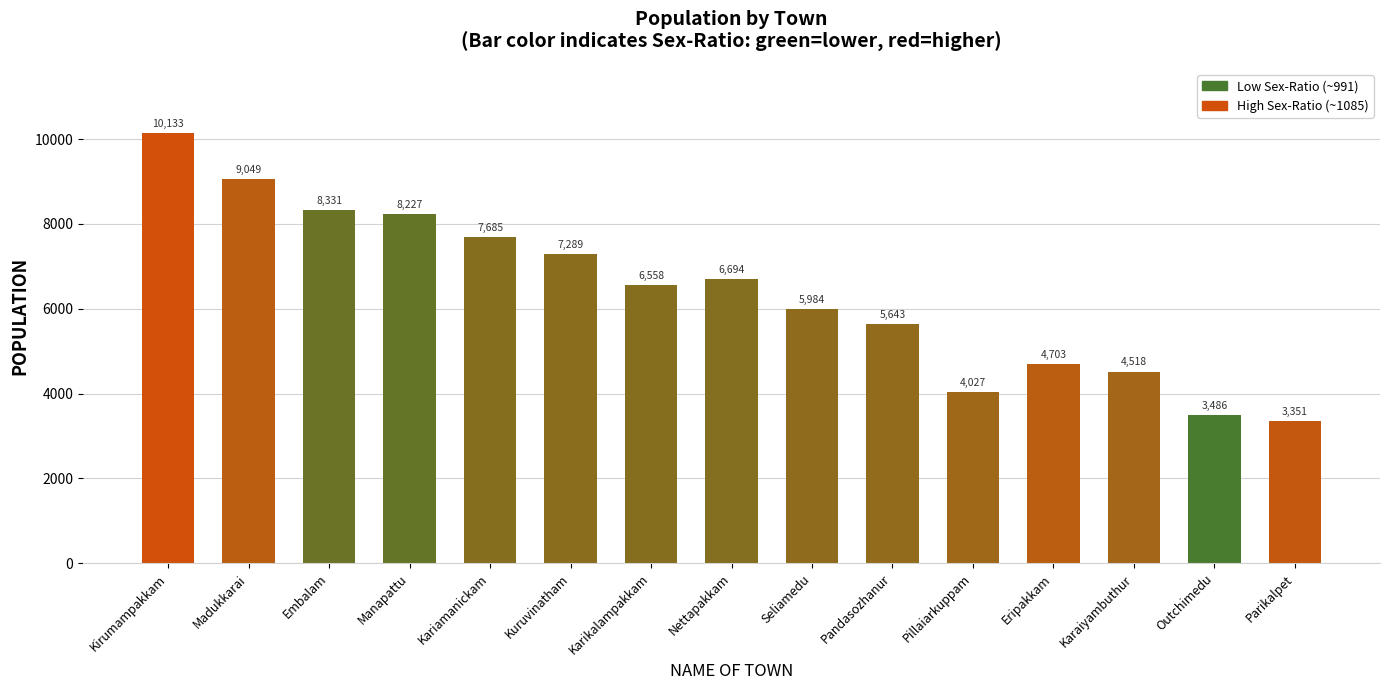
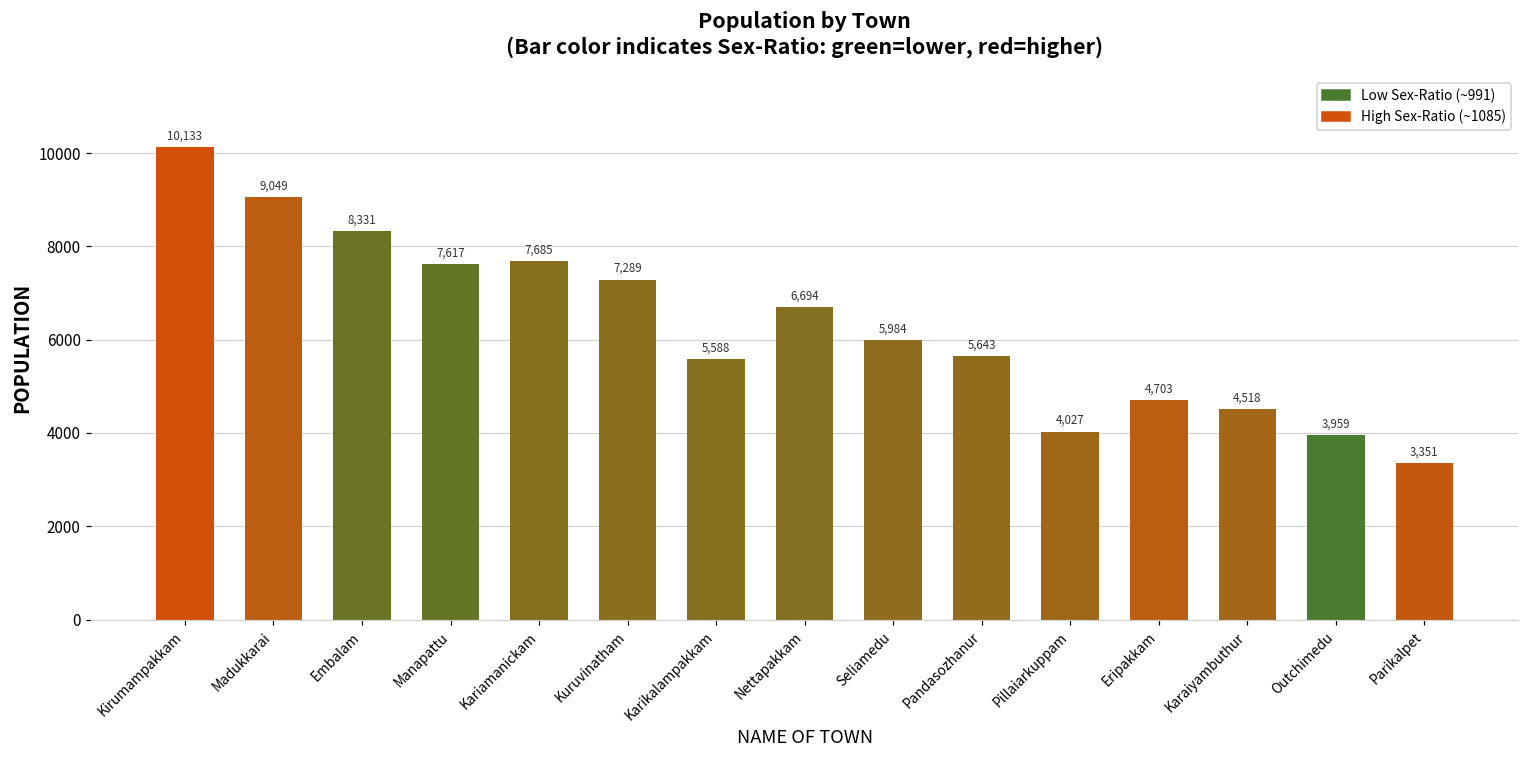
Manapattu: 8,227 -> 7,617
Karikalampakkam: 6,558 -> 5,588
Outchimedu: 3,486 -> 3,959
